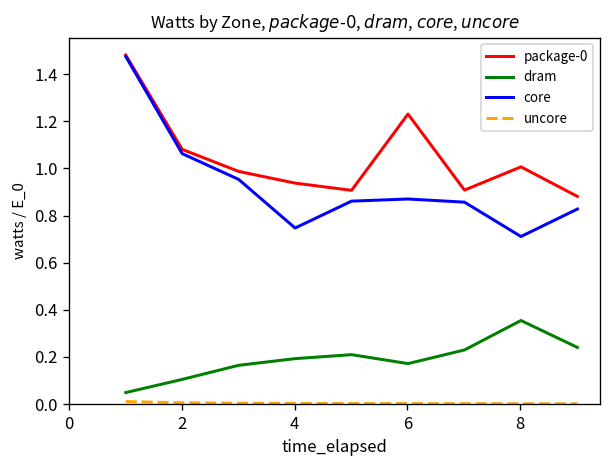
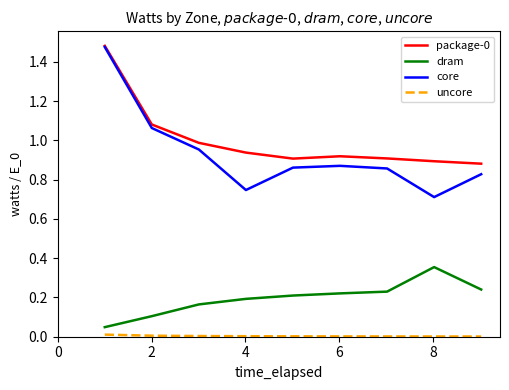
package-0, 6: 1.23 -> 0.92
dram, 6: 0.17 -> 0.22
package-0, 8: 1.01 -> 0.89
